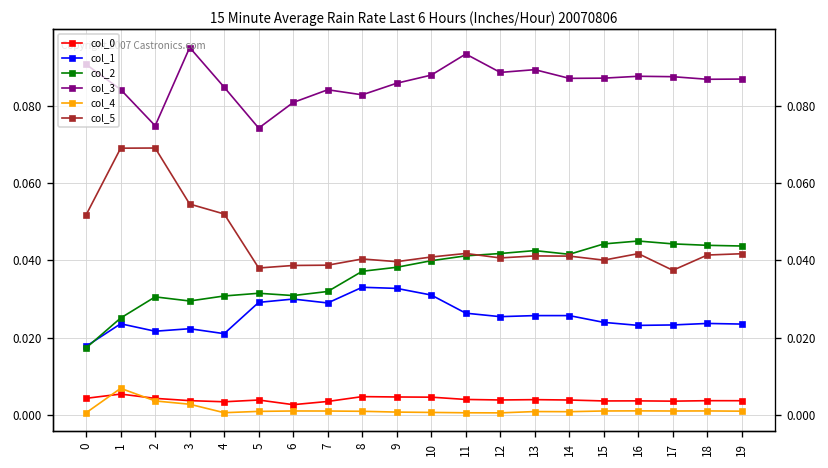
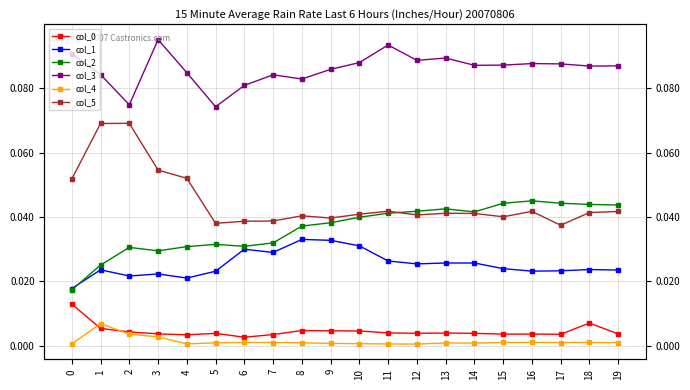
col_0, 0: 0.004 -> 0.013
col_1, 5: 0.029 -> 0.023
col_0, 18: 0.004 -> 0.007
